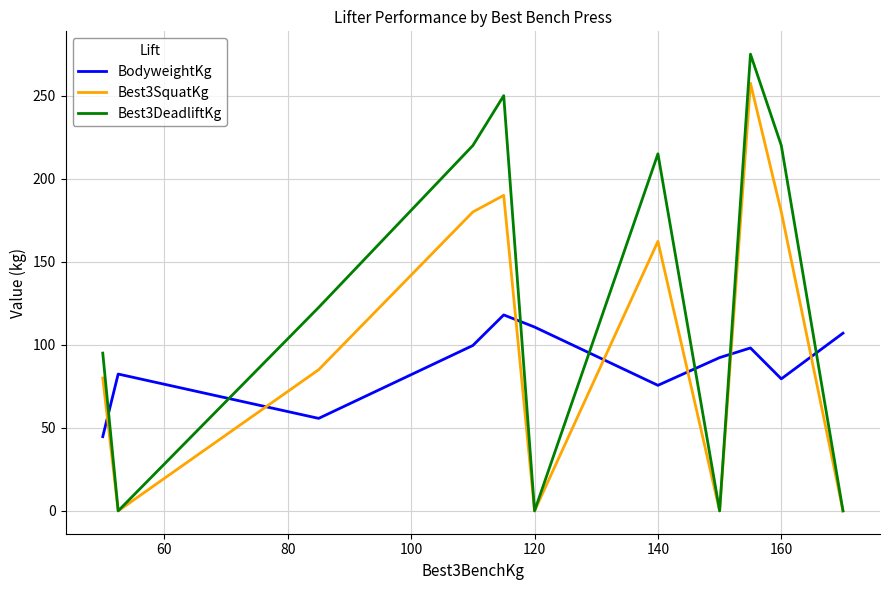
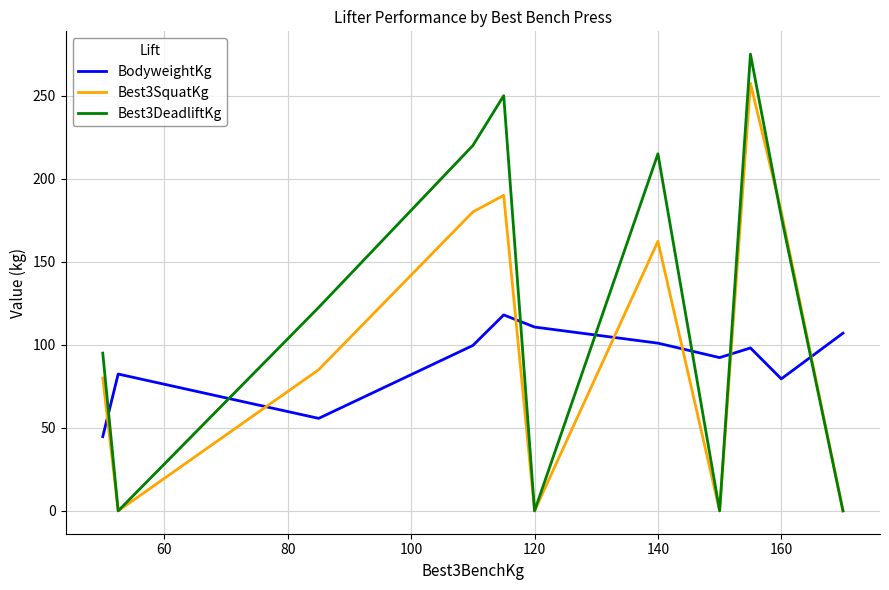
BodyweightKg, 140: 76 -> 101
Best3DeadliftKg, 160: 220 -> 177
